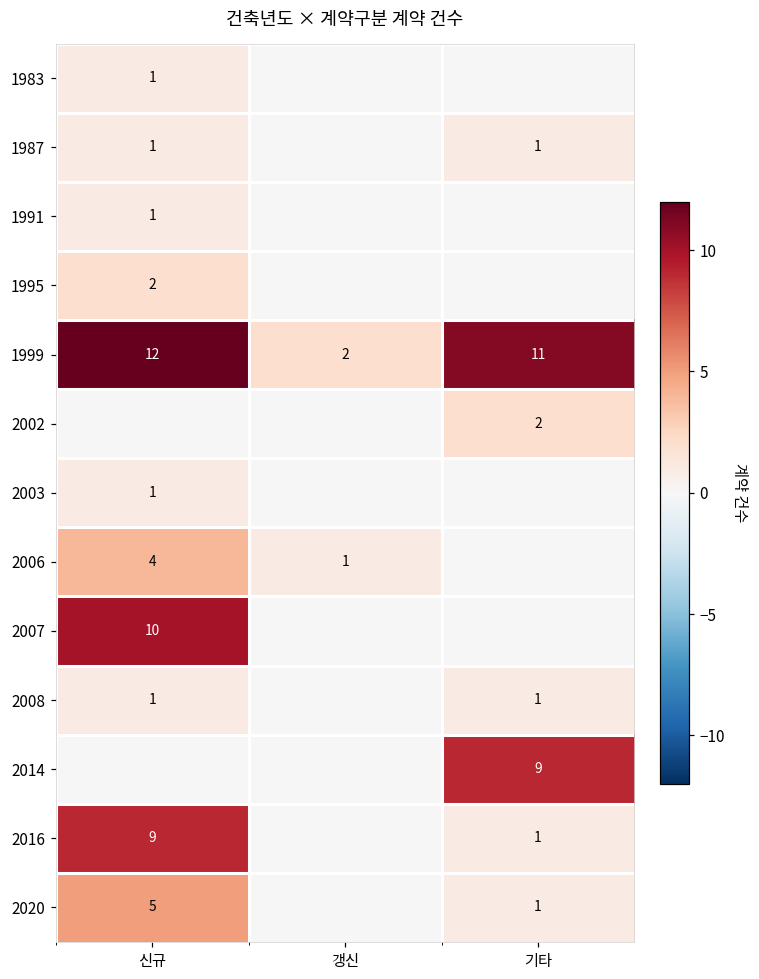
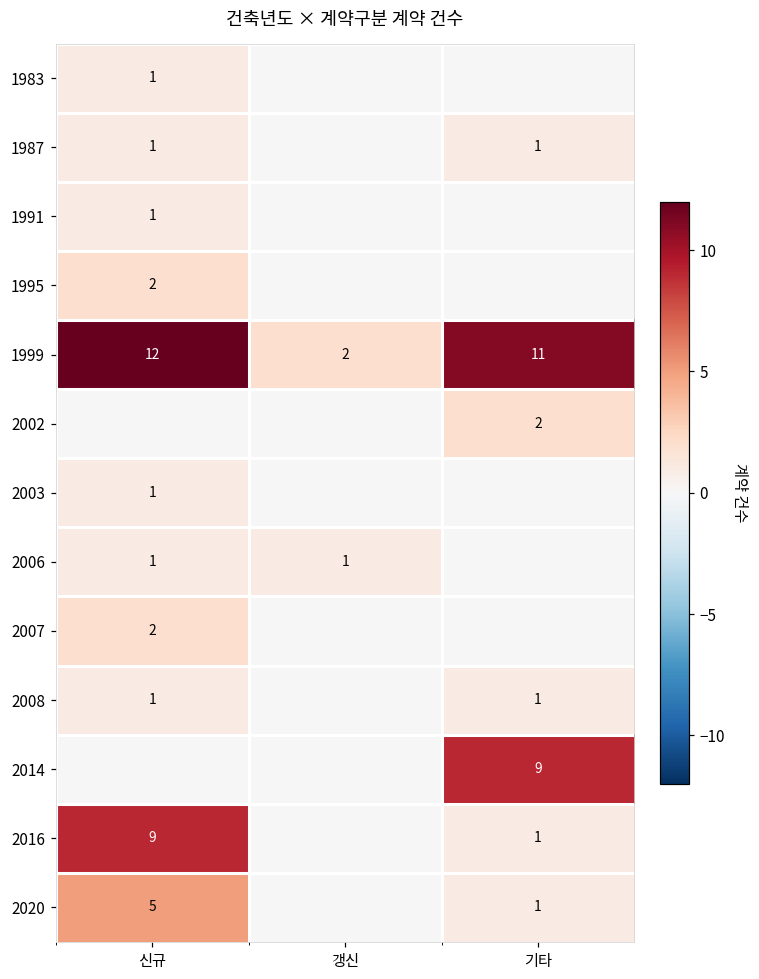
2006, 신규: 4 -> 1
2007, 신규: 10 -> 2
